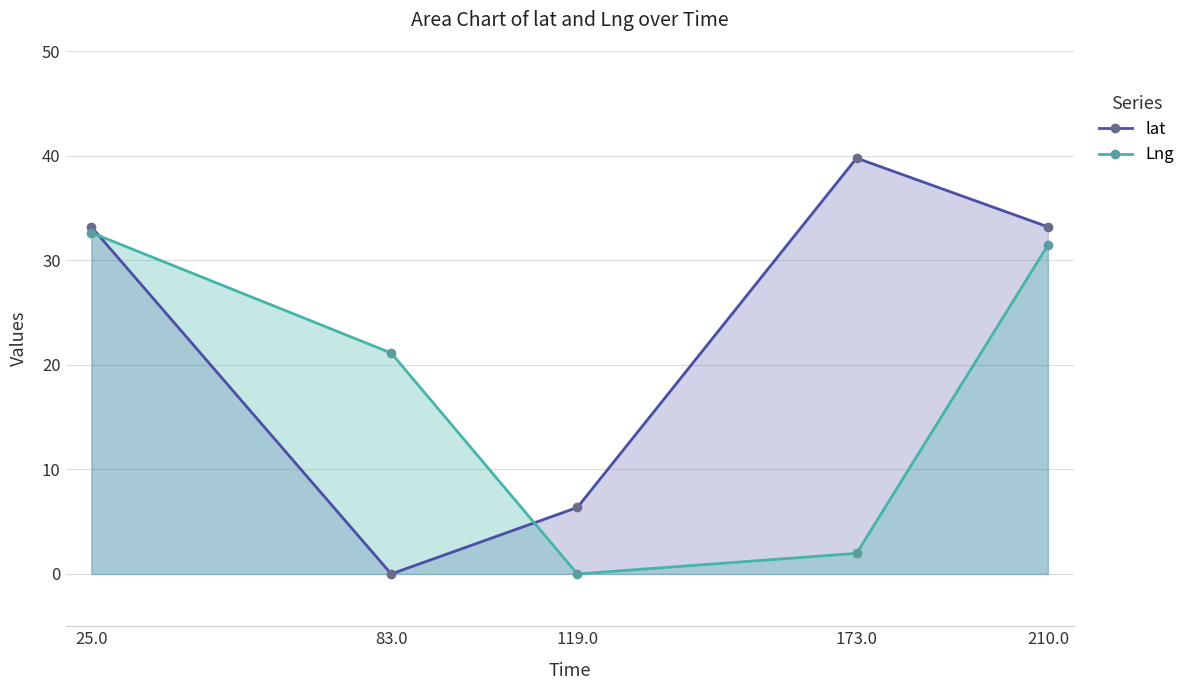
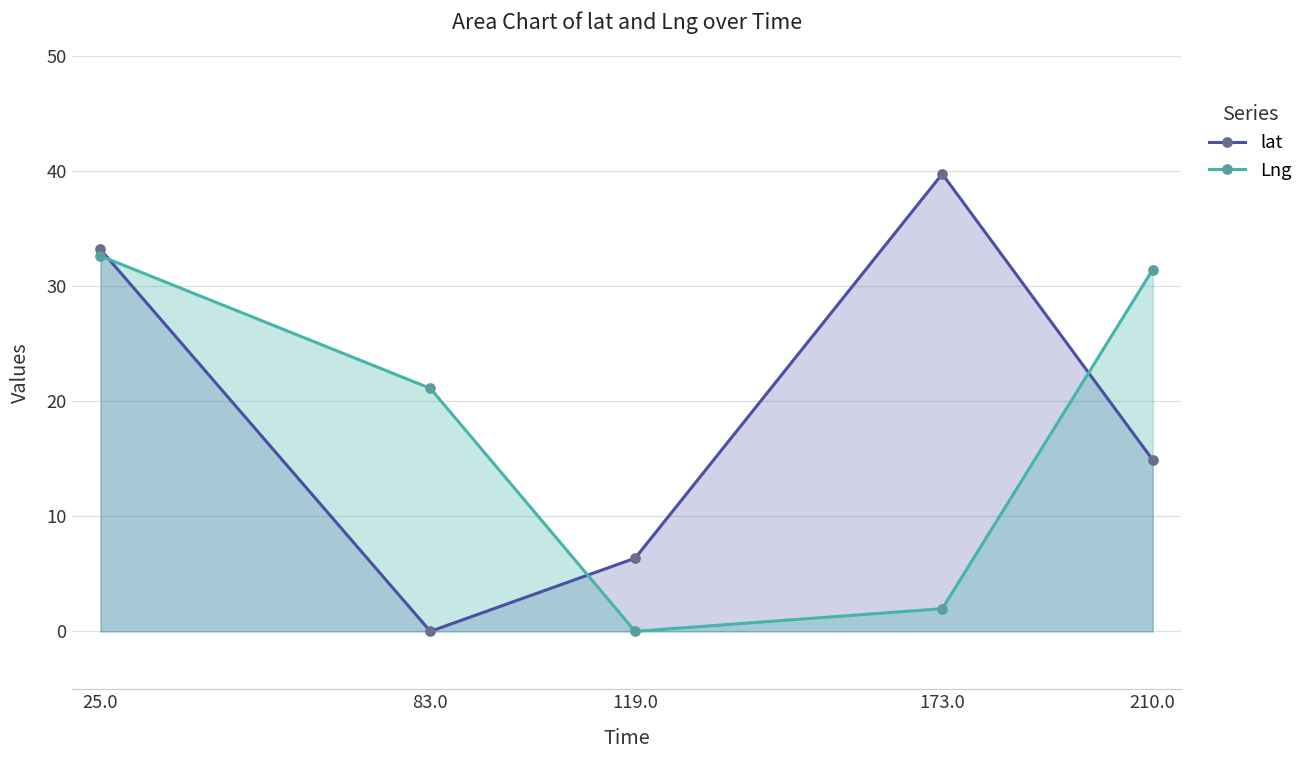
lat, 210.0: 33.2 -> 14.9
